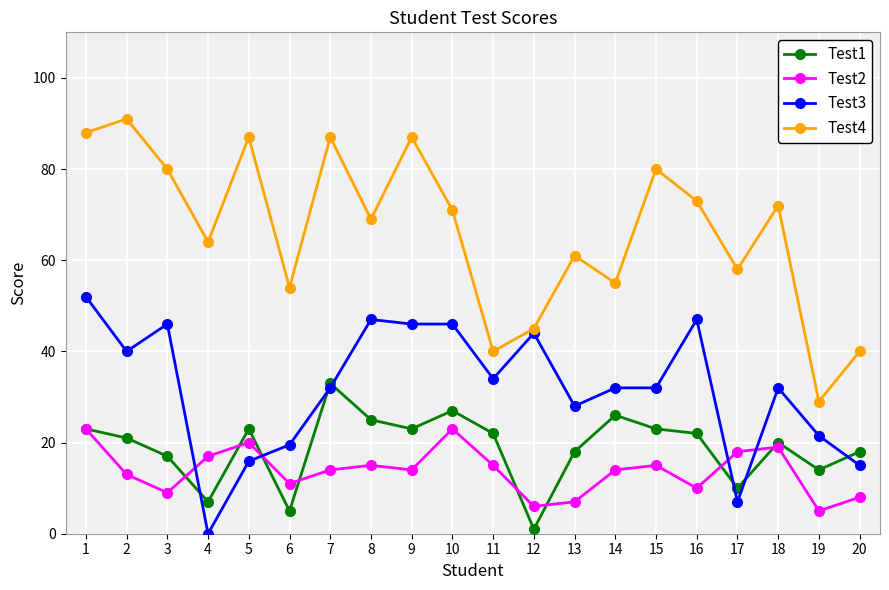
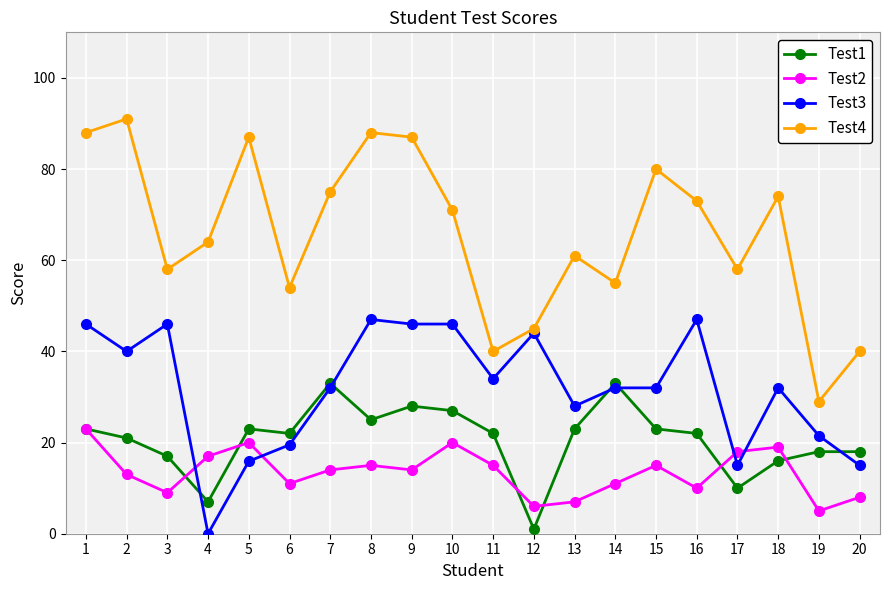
Test3, 1: 52 -> 46
Test4, 3: 80 -> 58
Test1, 6: 5 -> 22
Test4, 7: 87 -> 75
Test4, 8: 69 -> 88
Test1, 9: 23 -> 28
Test2, 10: 23 -> 20
Test1, 13: 18 -> 23
Test1, 14: 26 -> 33
Test2, 14: 14 -> 11
Test3, 17: 7 -> 15
Test1, 18: 20 -> 16
Test4, 18: 72 -> 74
Test1, 19: 14 -> 18
